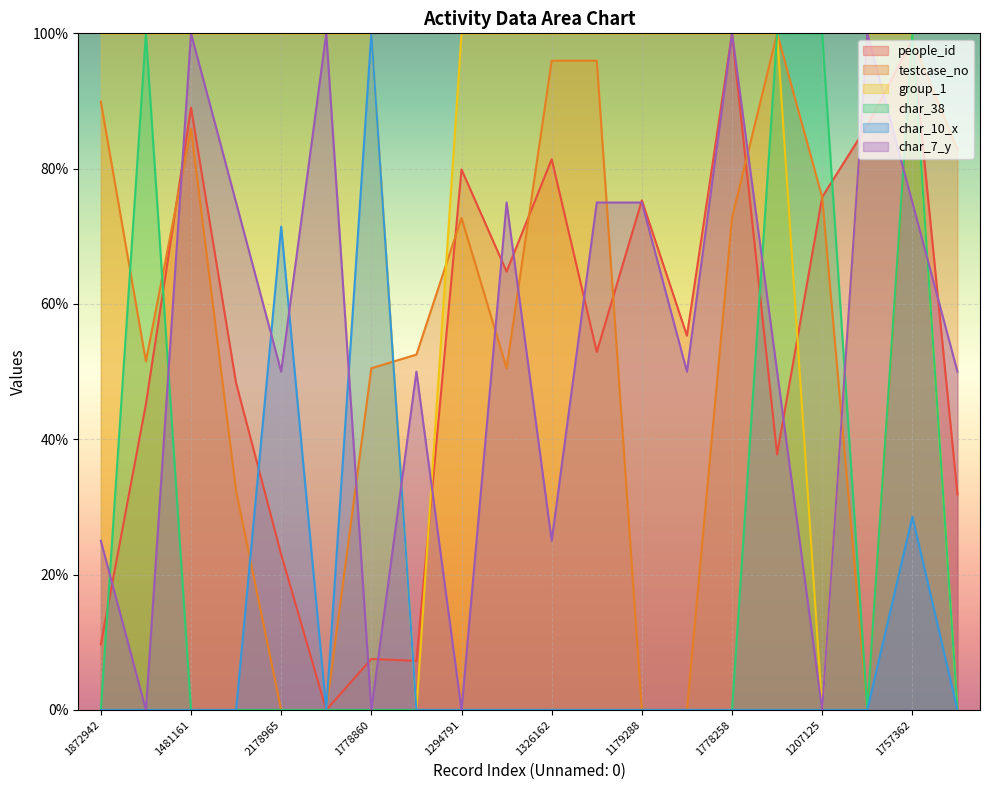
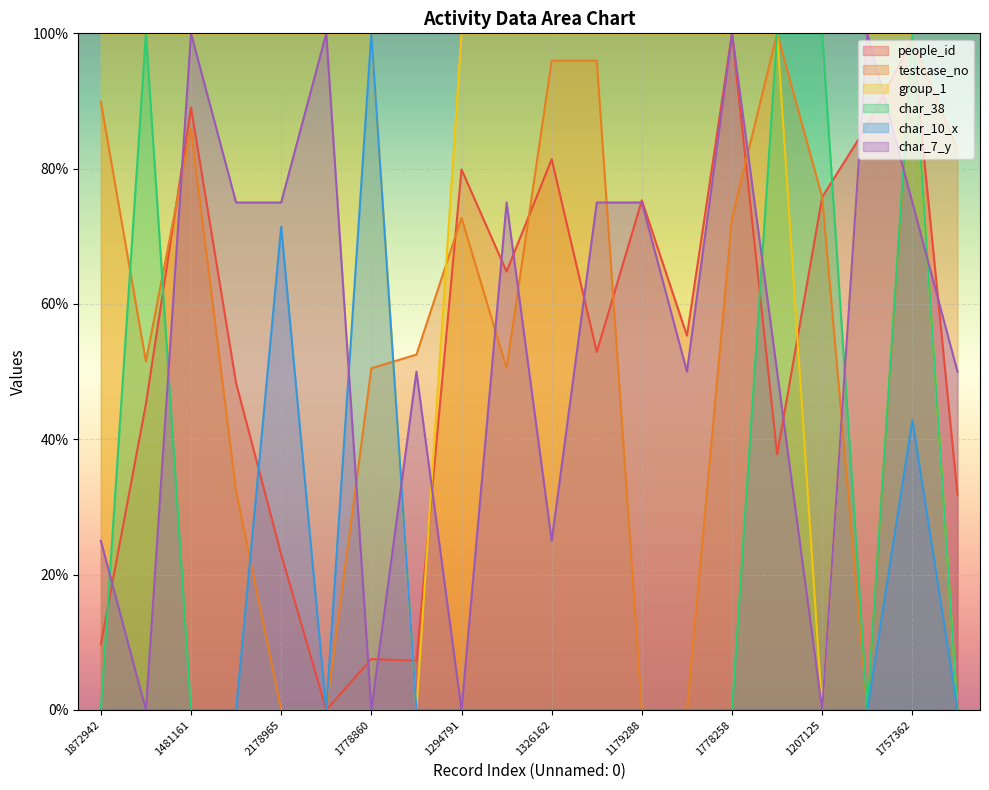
char_7_y, 2178965: 50% -> 75%
char_10_x, 1757362: 29% -> 43%
